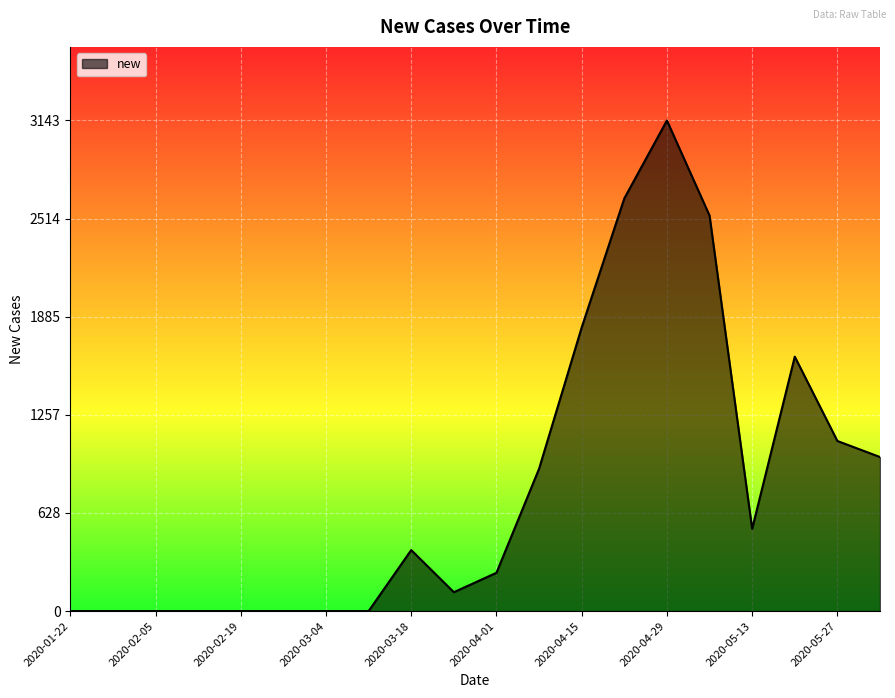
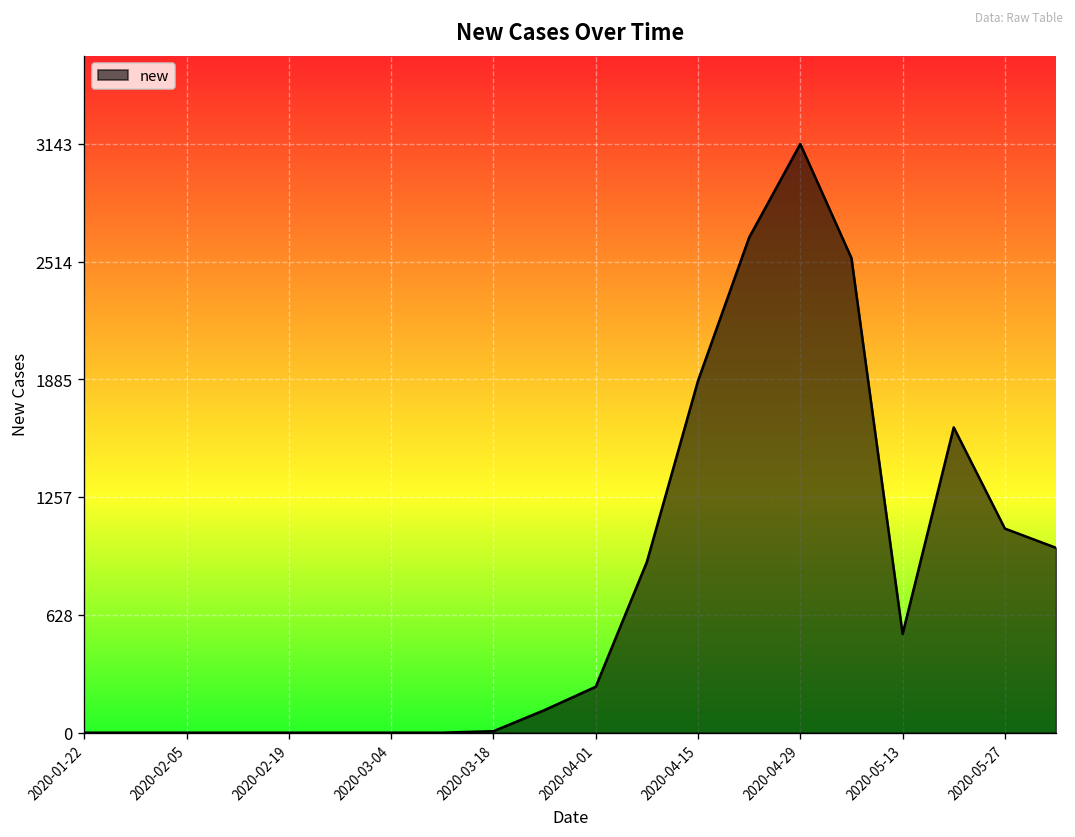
2020-03-18: 390 -> 10
2020-04-15: 1820 -> 1880
